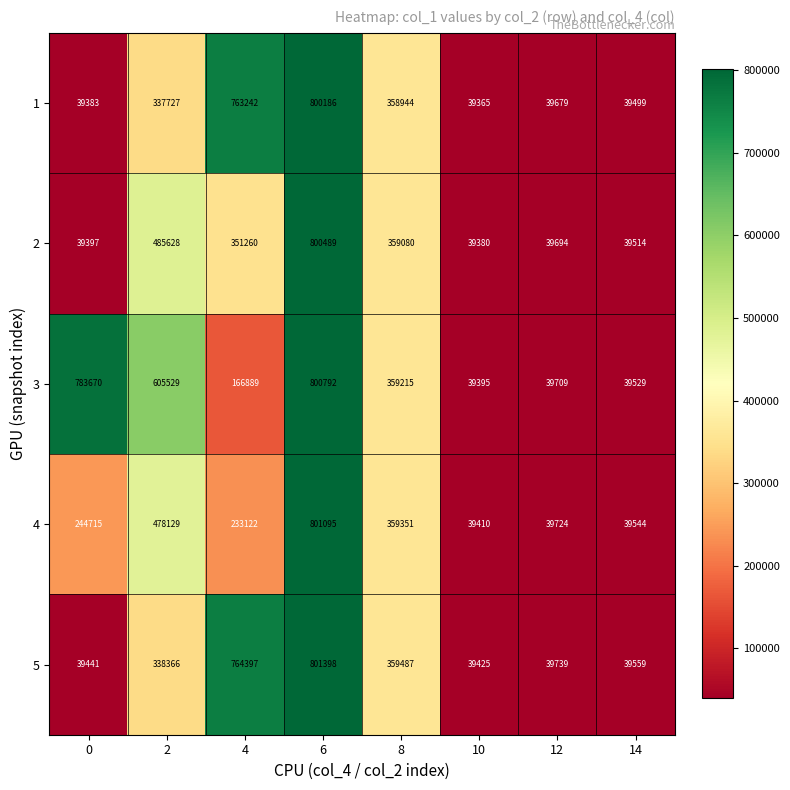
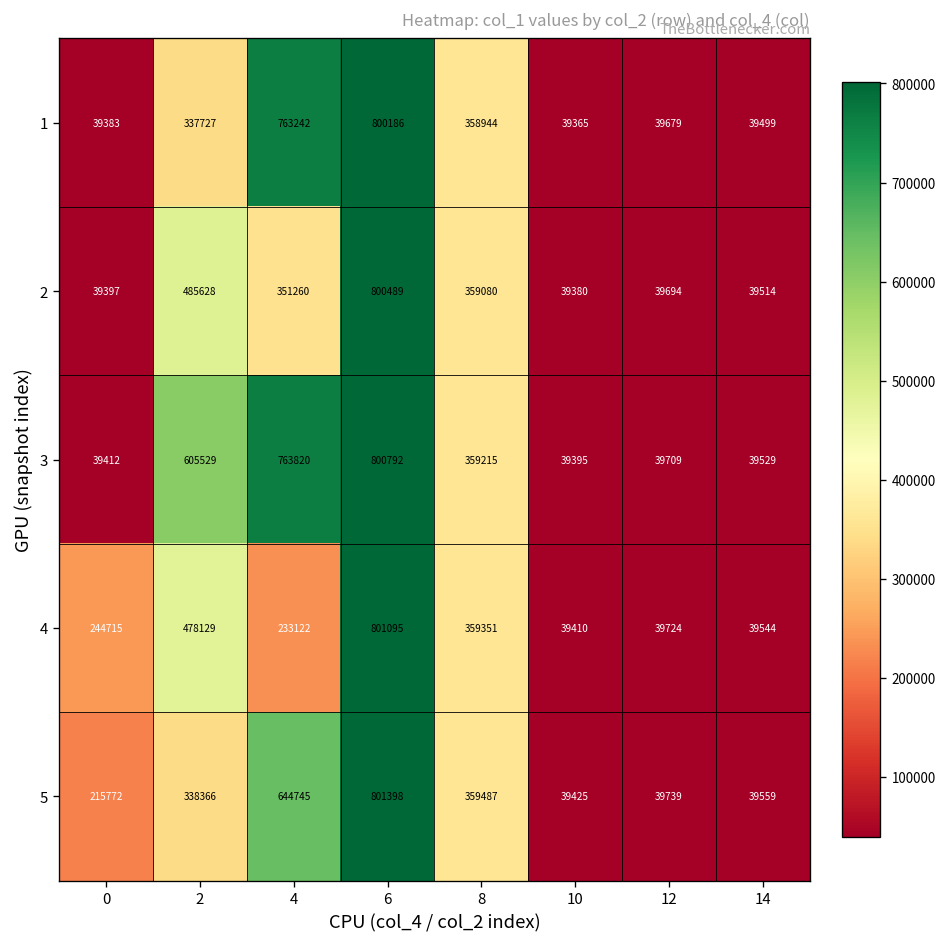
3, 0: 783670 -> 39412
3, 4: 166889 -> 763820
5, 0: 39441 -> 215772
5, 4: 764397 -> 644745
